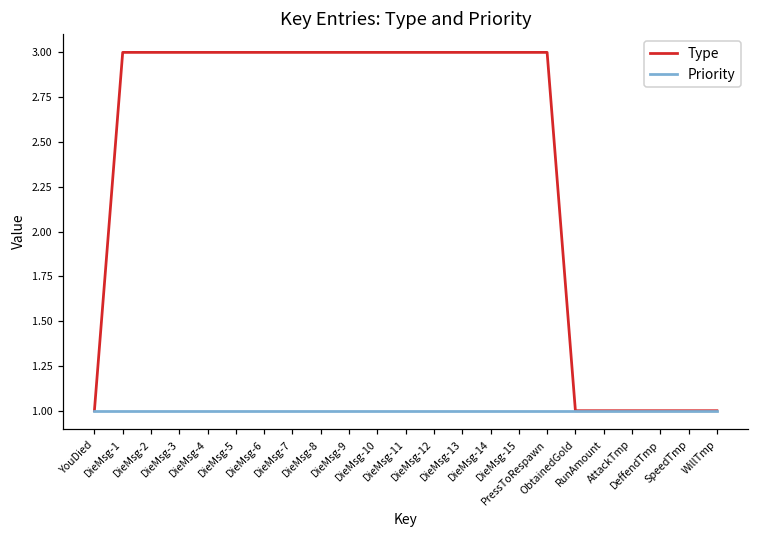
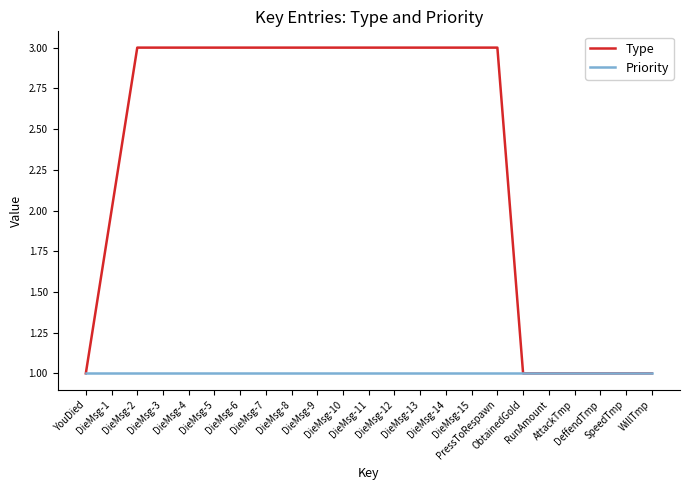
Type, DieMsg-1: 3 -> 2
